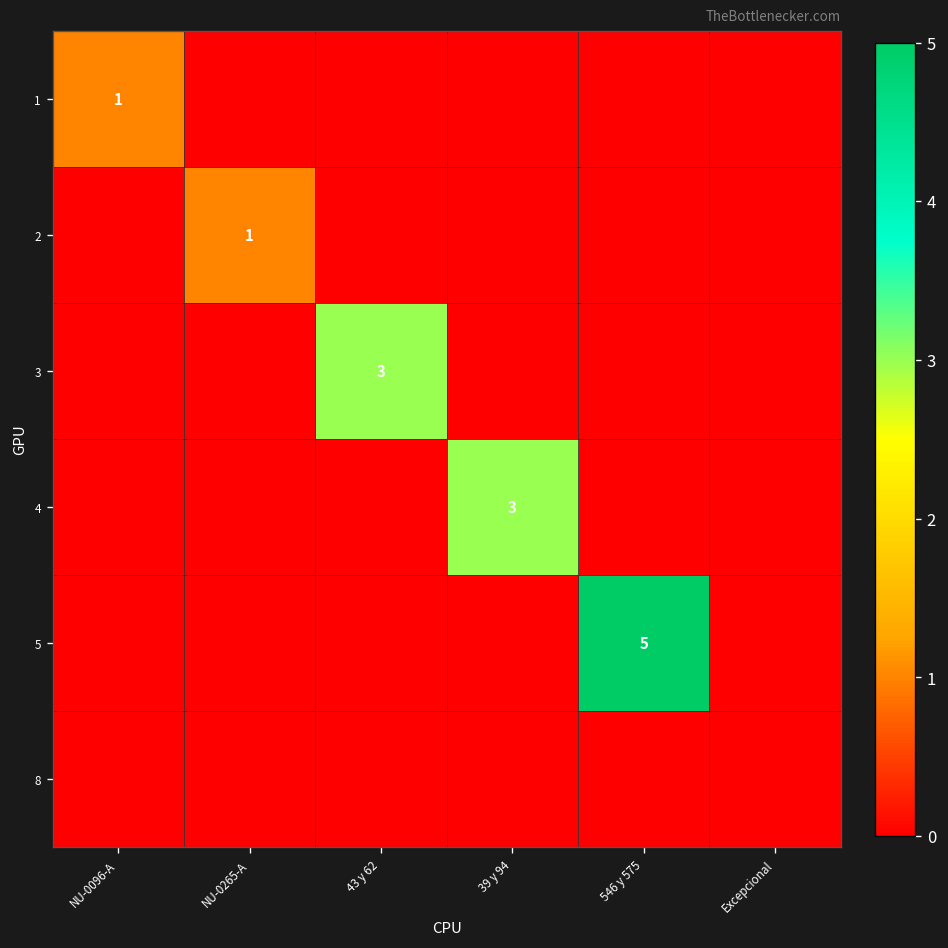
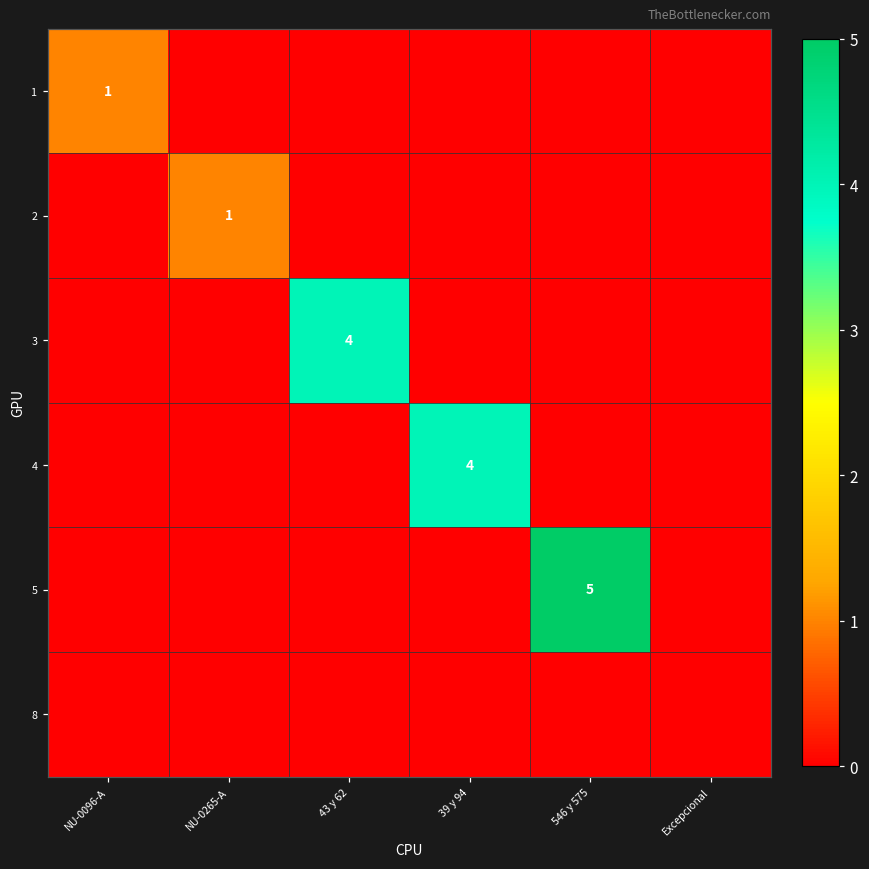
3, 43 y 62: 3 -> 4
4, 39 y 94: 3 -> 4
